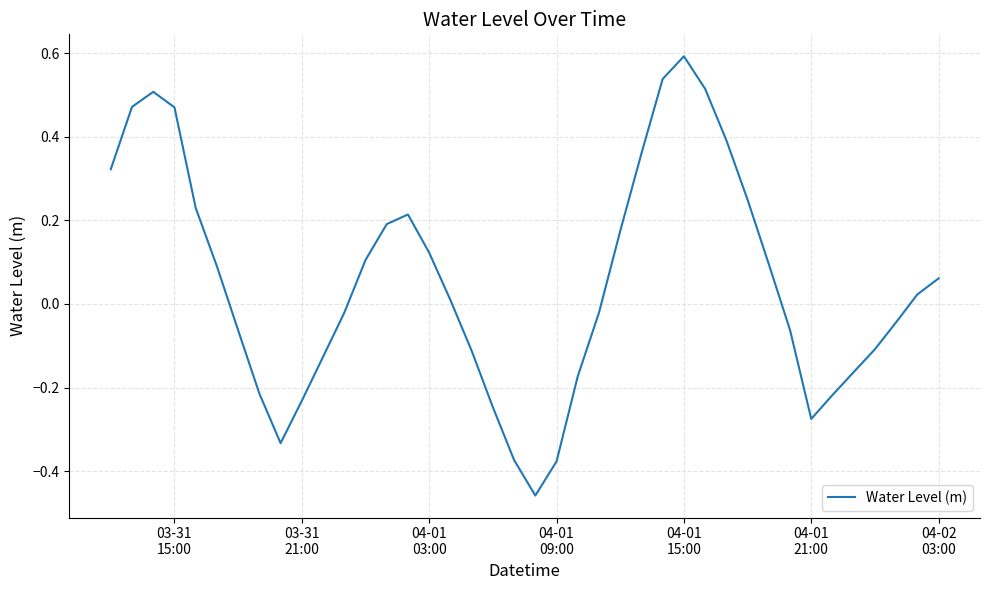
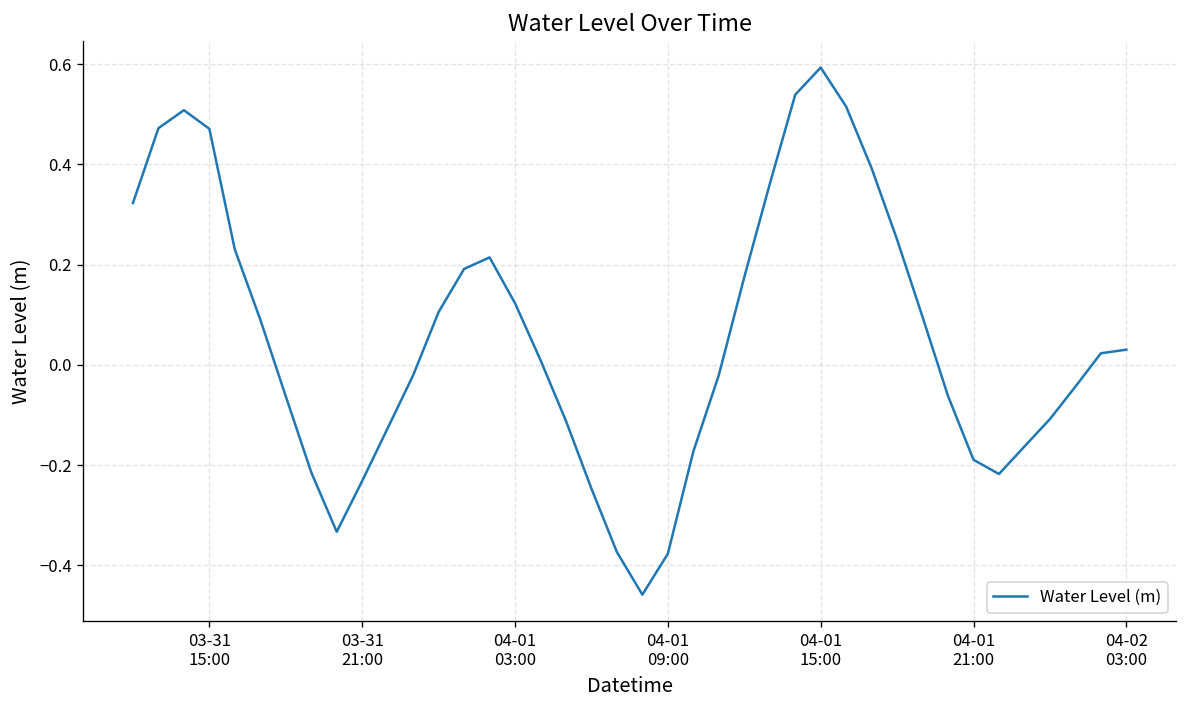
04-01 21:00: -0.28 -> -0.19
04-02 03:00: 0.06 -> 0.03
